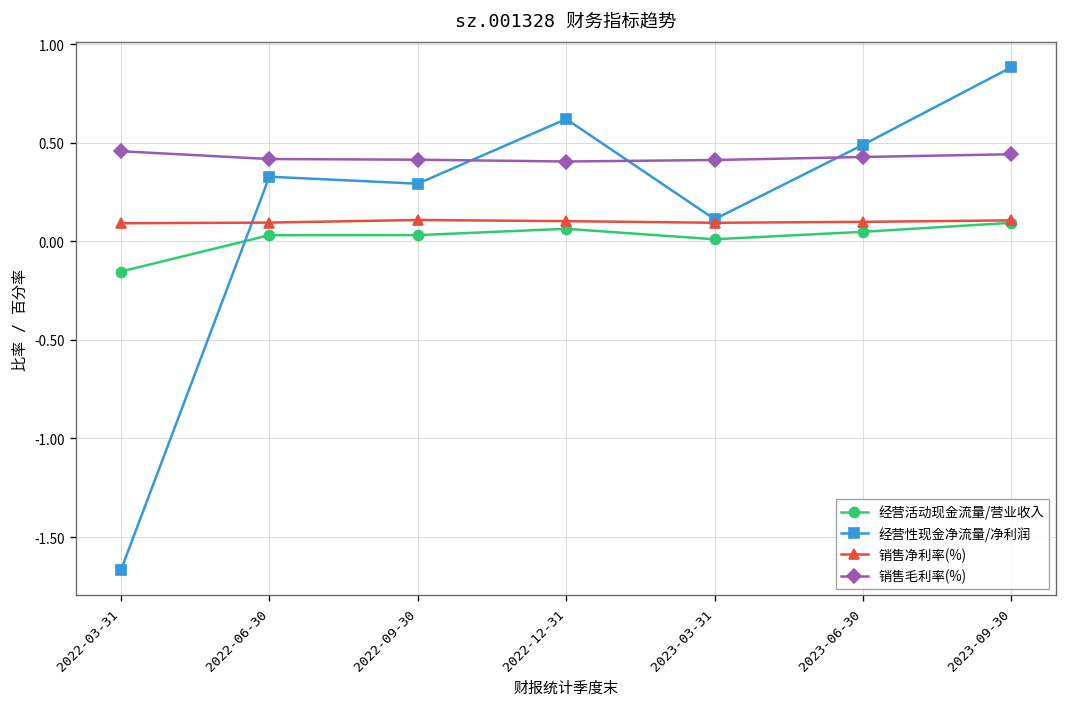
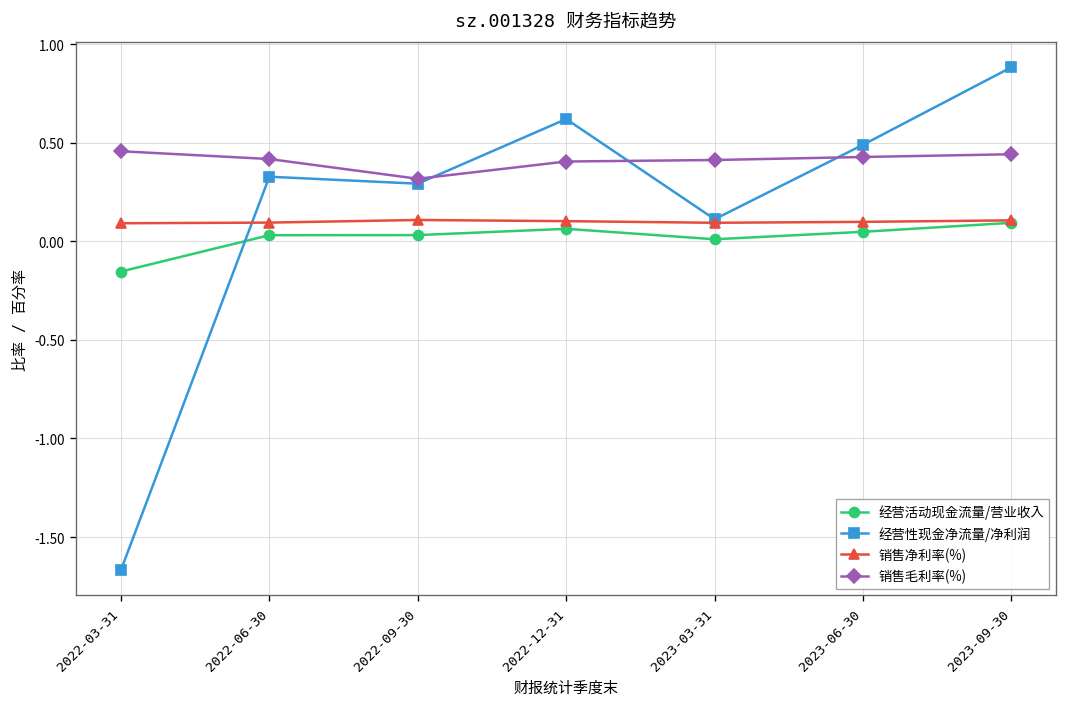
销售毛利率(%), 2022-09-30: 0.41 -> 0.32
